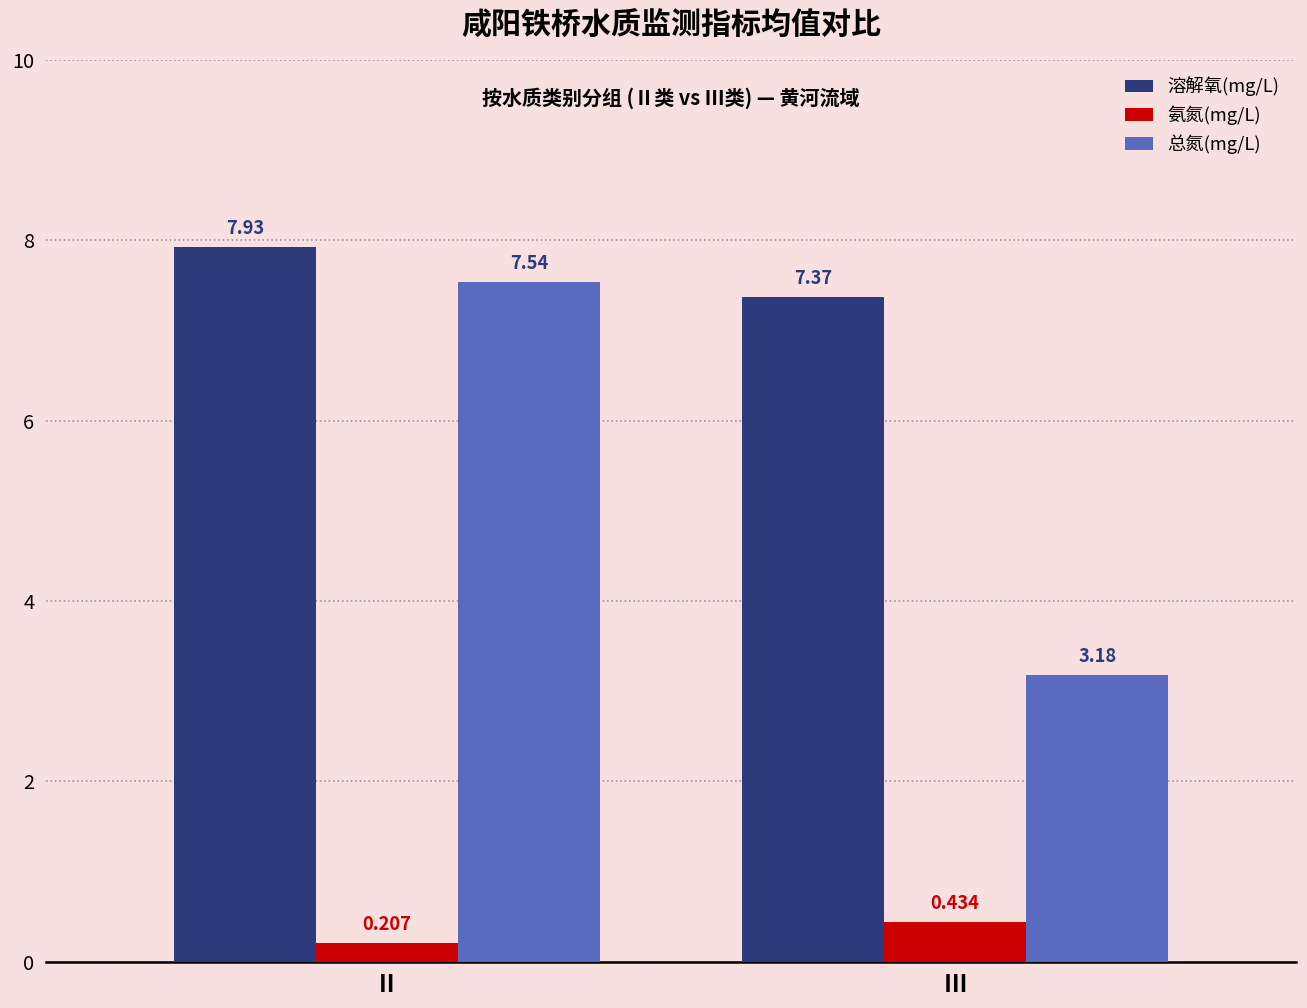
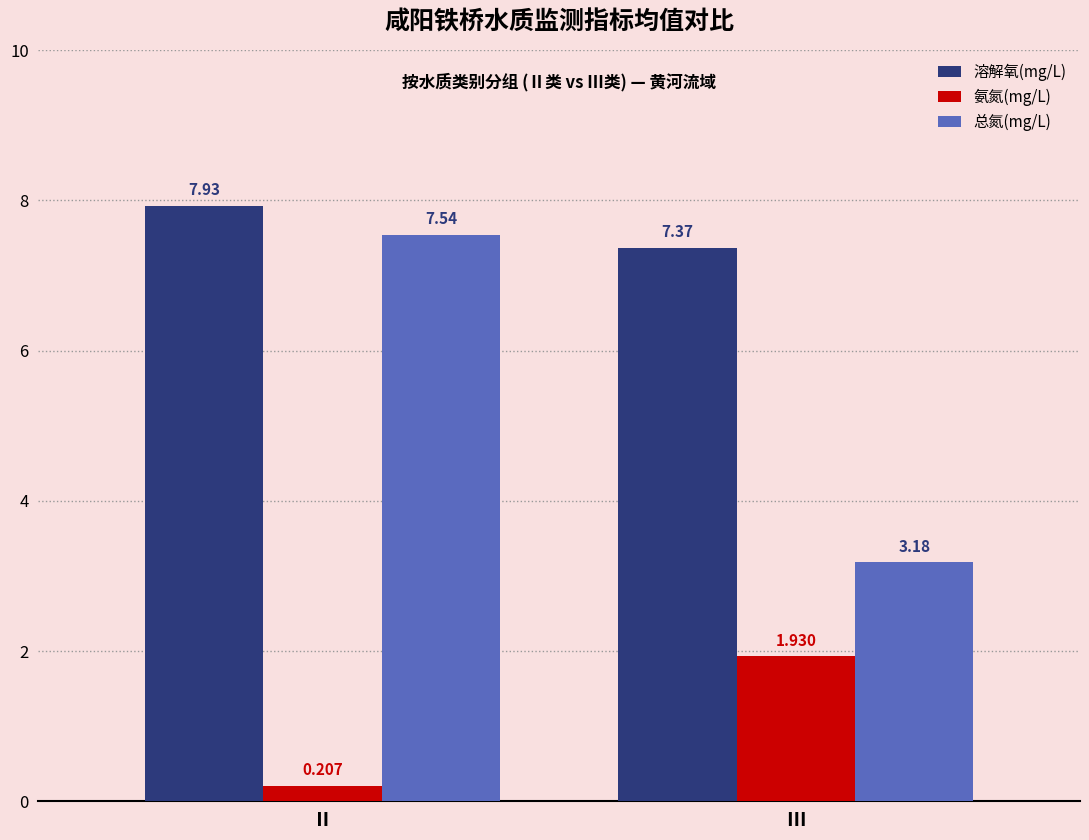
氨氮(mg/L), Ⅲ: 0.434 -> 1.930
